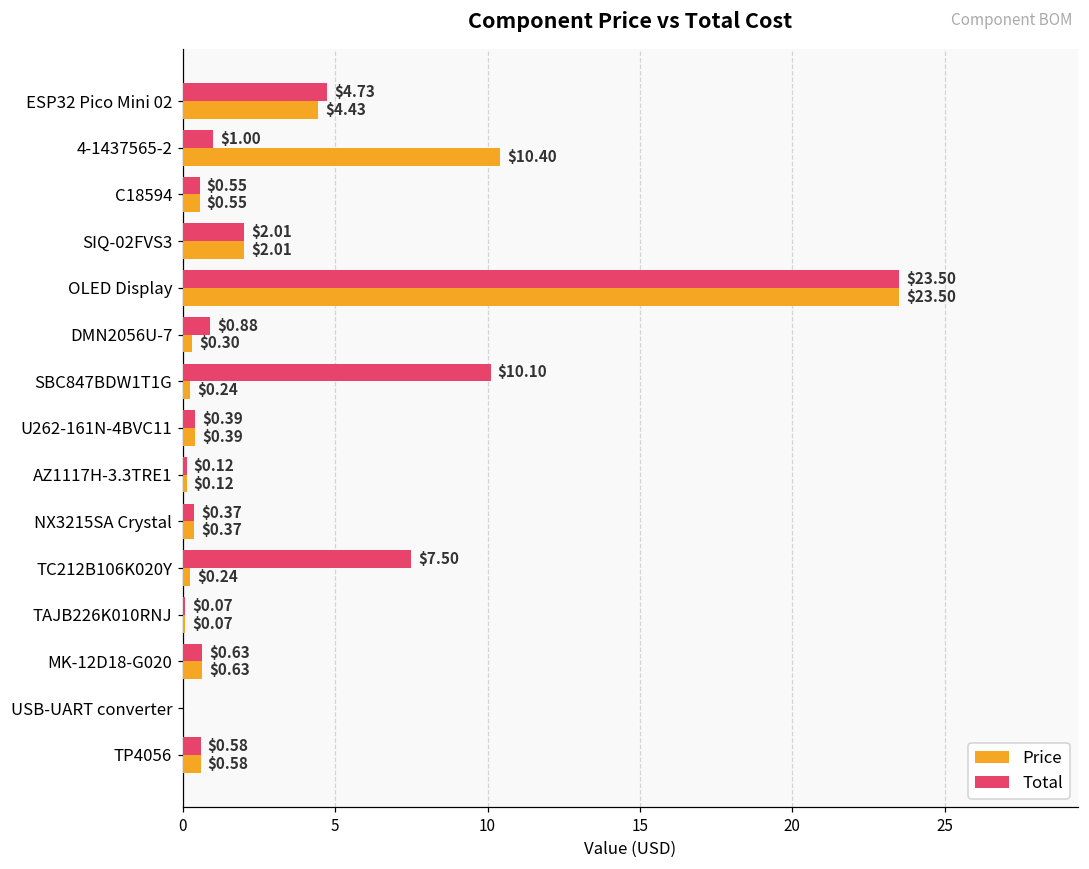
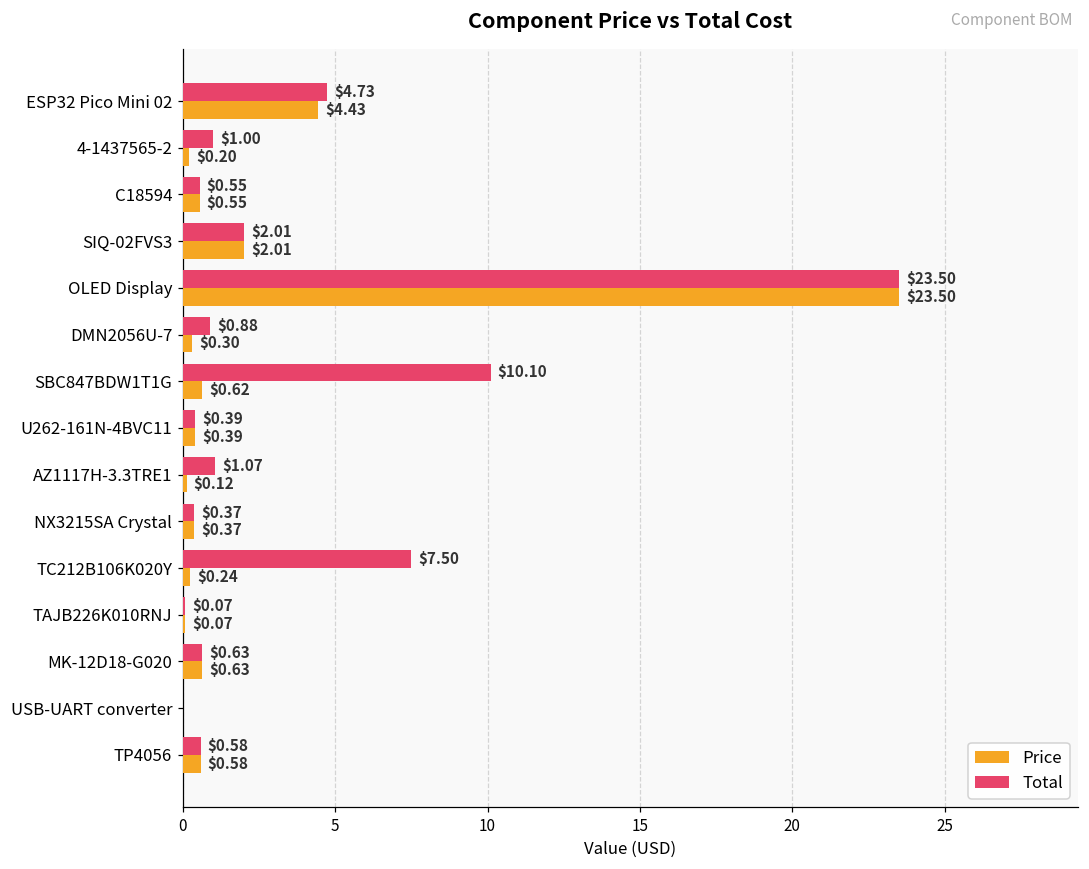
Price, 4-1437565-2: $10.40 -> $0.20
Price, SBC847BDW1T1G: $0.24 -> $0.62
Total, AZ1117H-3.3TRE1: $0.12 -> $1.07
